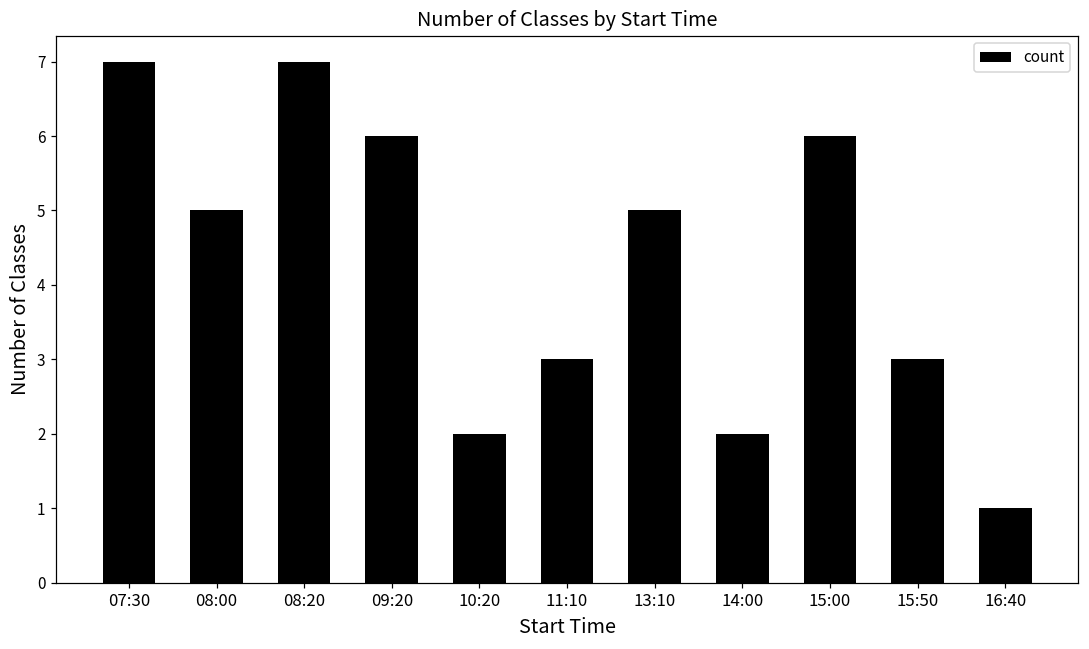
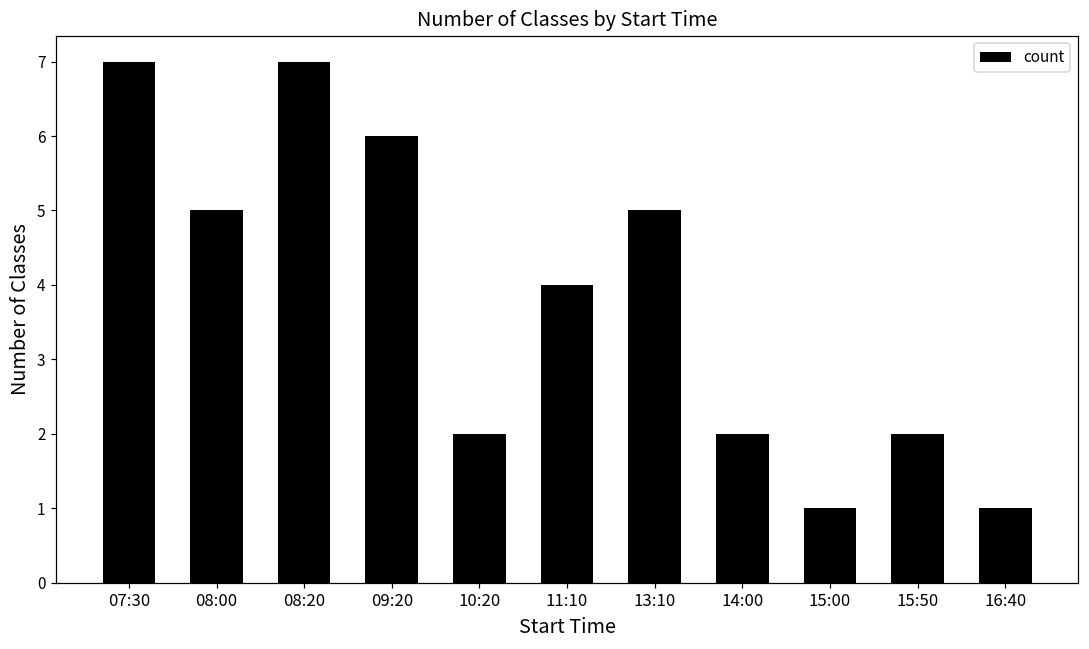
11:10: 3 -> 4
15:00: 6 -> 1
15:50: 3 -> 2
